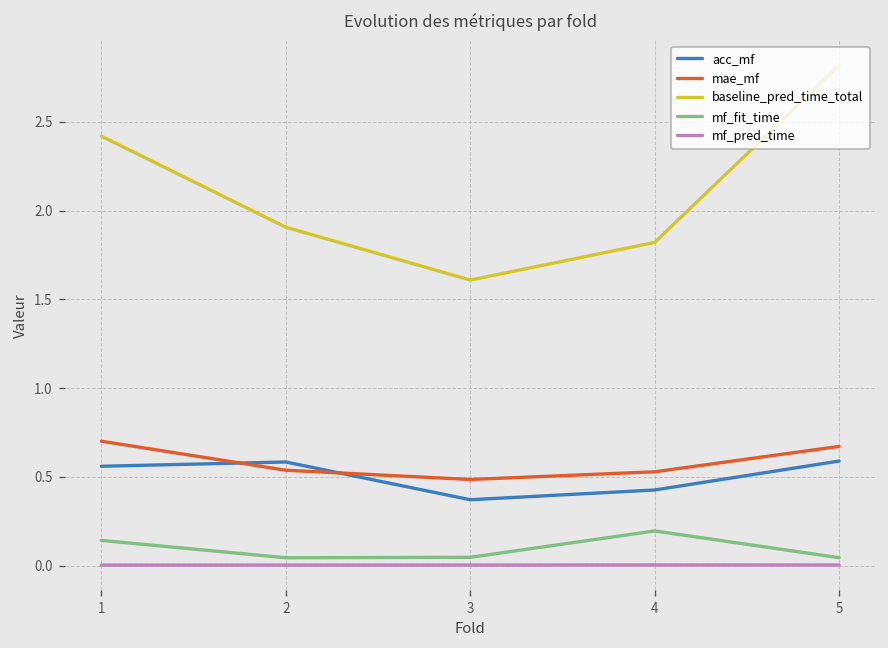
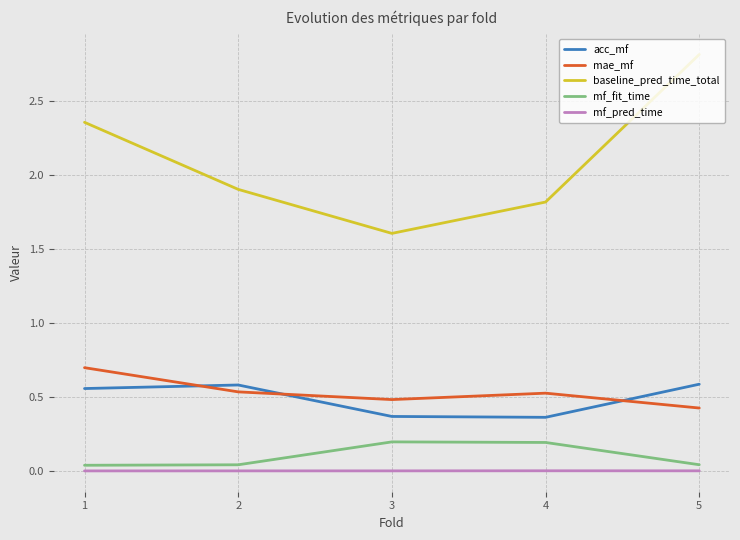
baseline_pred_time_total, 1: 2.42 -> 2.36
mf_fit_time, 1: 0.14 -> 0.04
mf_fit_time, 3: 0.05 -> 0.20
acc_mf, 4: 0.43 -> 0.36
mae_mf, 5: 0.67 -> 0.43
